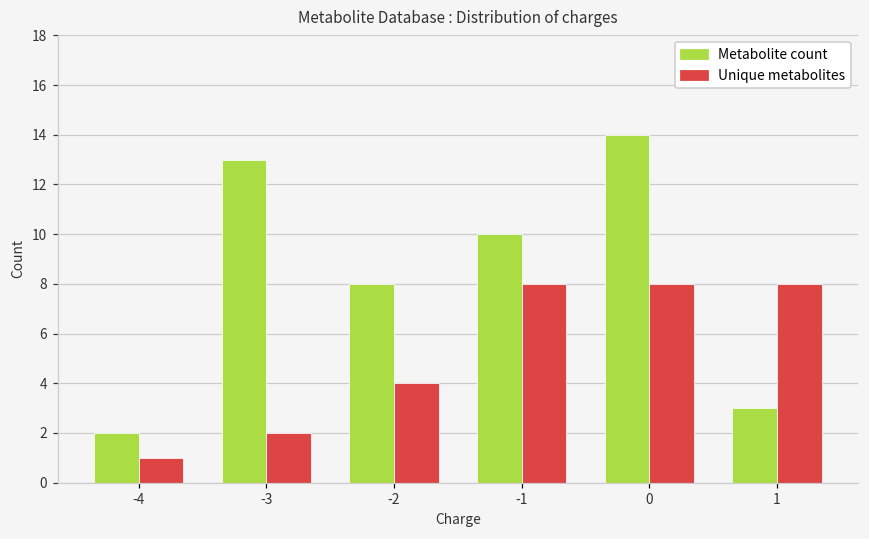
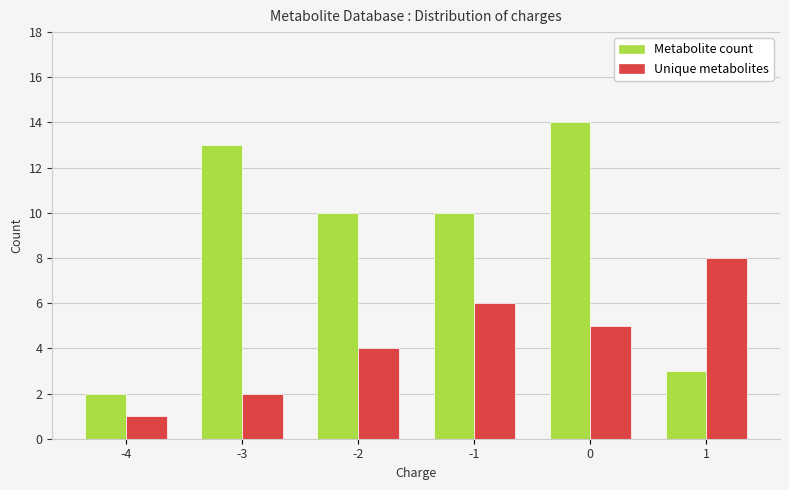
Metabolite count, -2: 8 -> 10
Unique metabolites, -1: 8 -> 6
Unique metabolites, 0: 8 -> 5
